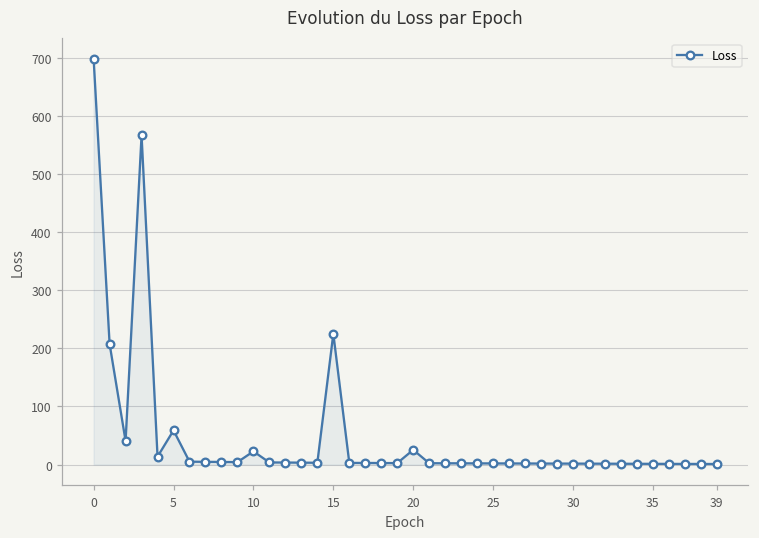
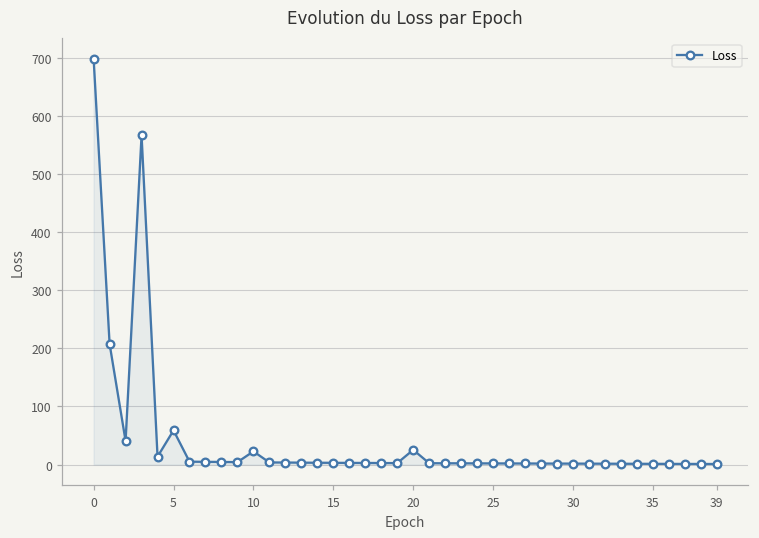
15: 230 -> 0
